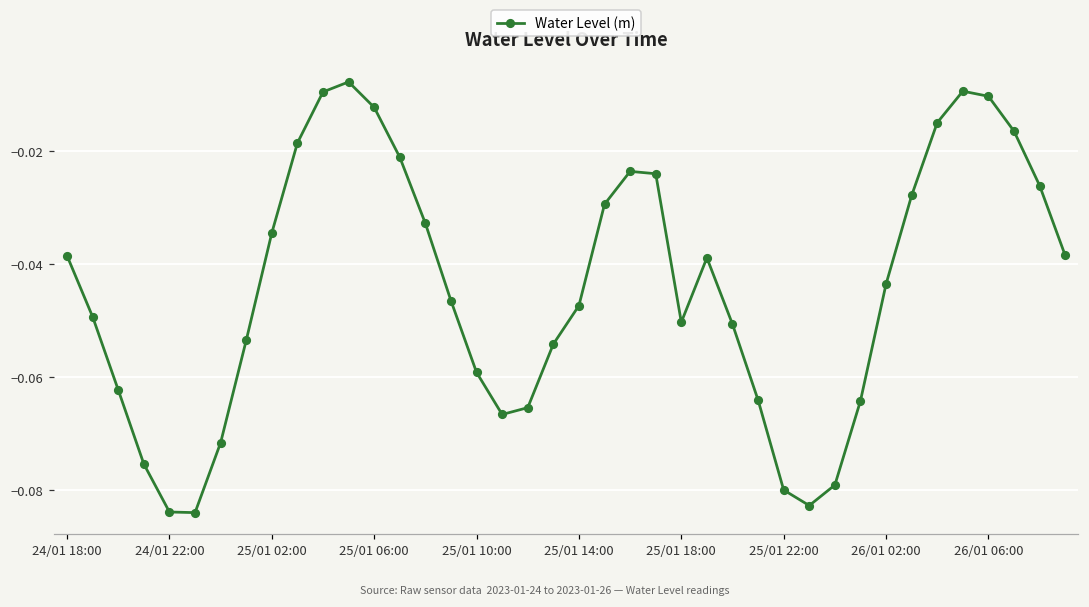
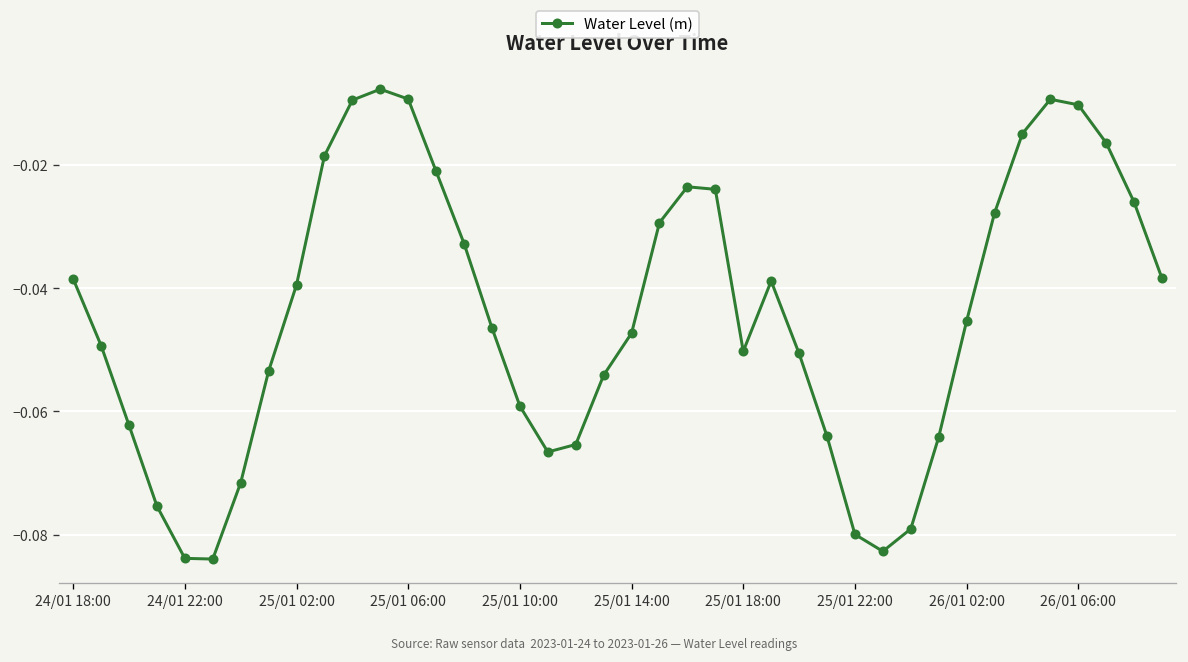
25/01 02:00: -0.034 -> -0.039
25/01 06:00: -0.012 -> -0.009
26/01 02:00: -0.043 -> -0.045
